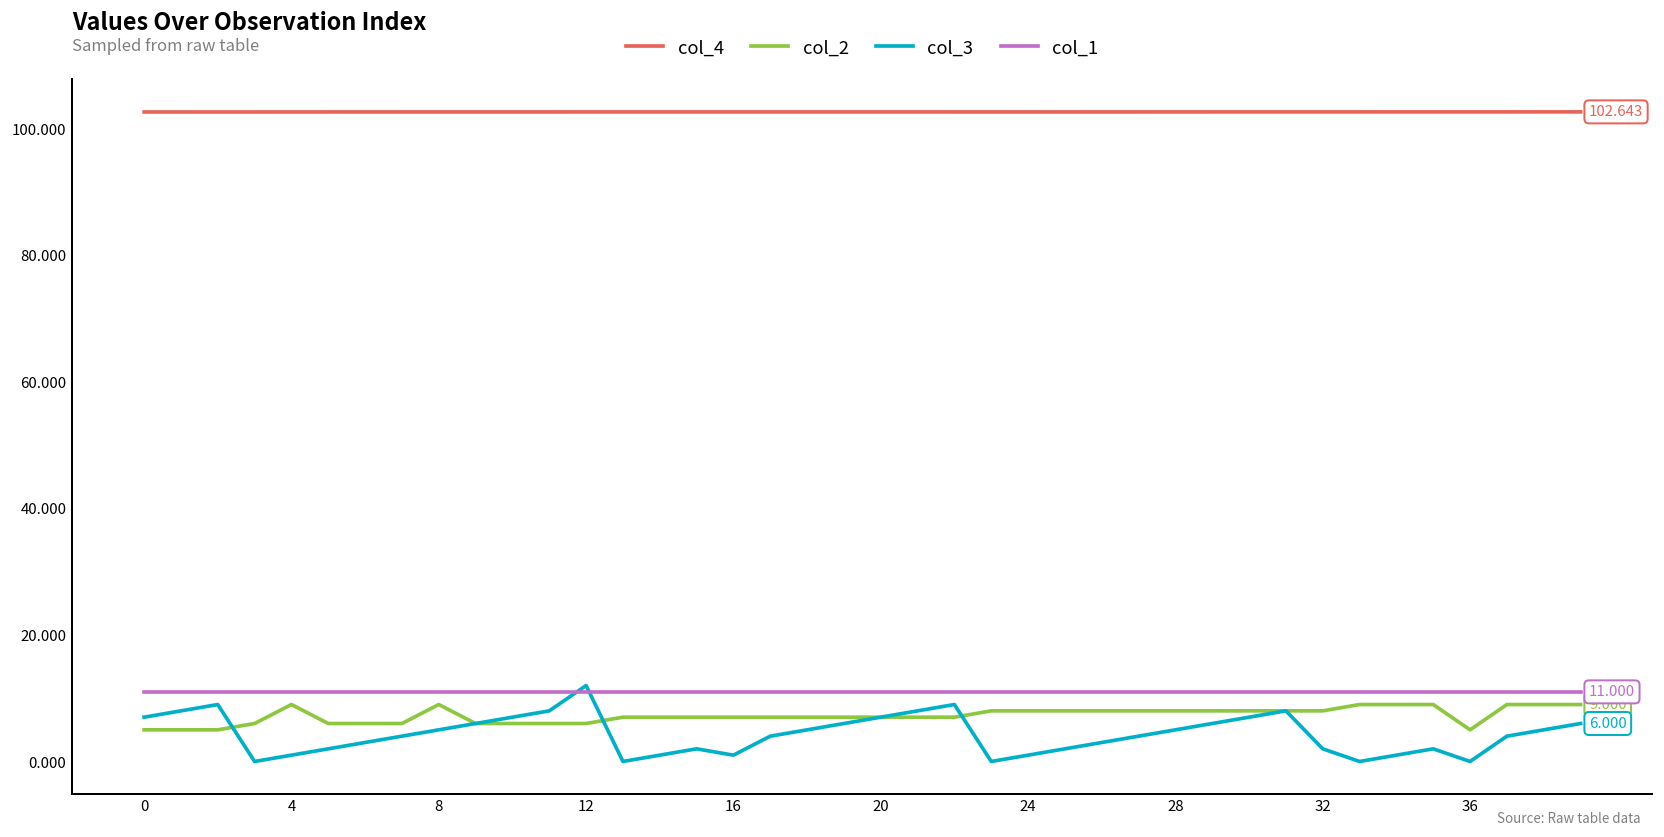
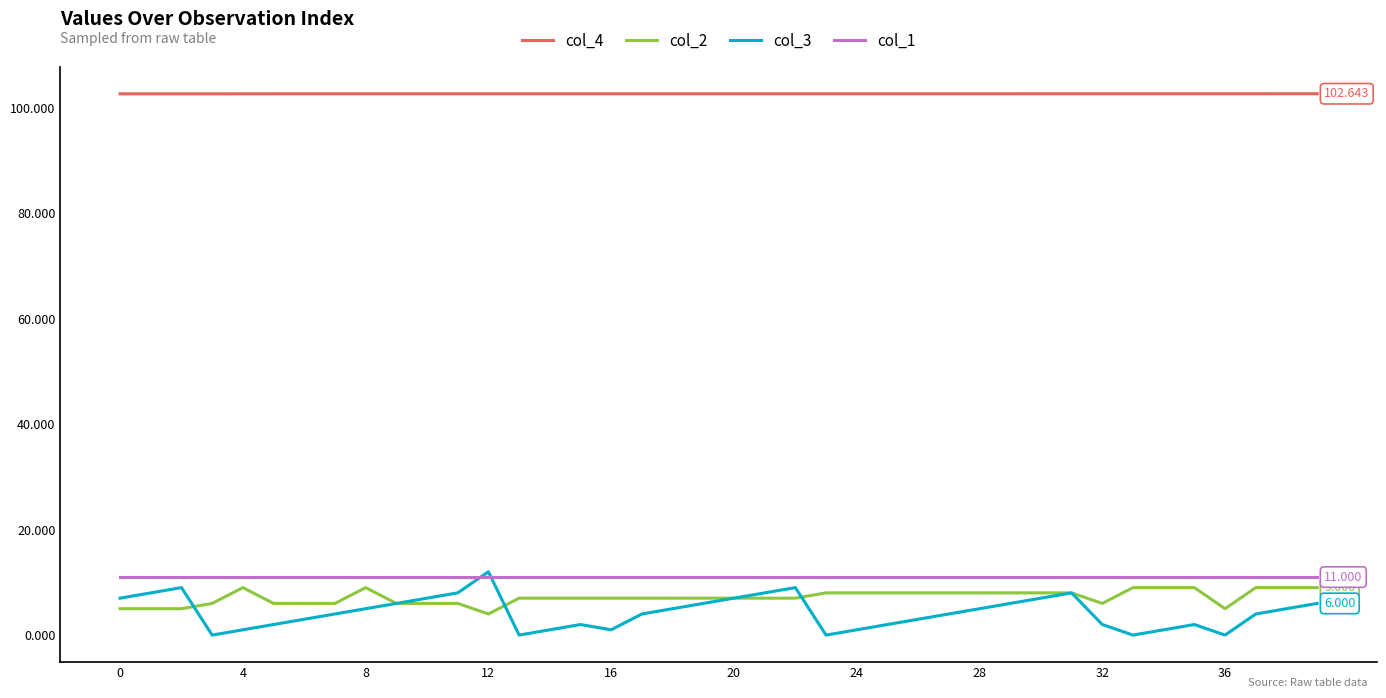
col_2, 12: 6 -> 4
col_2, 32: 8 -> 6
